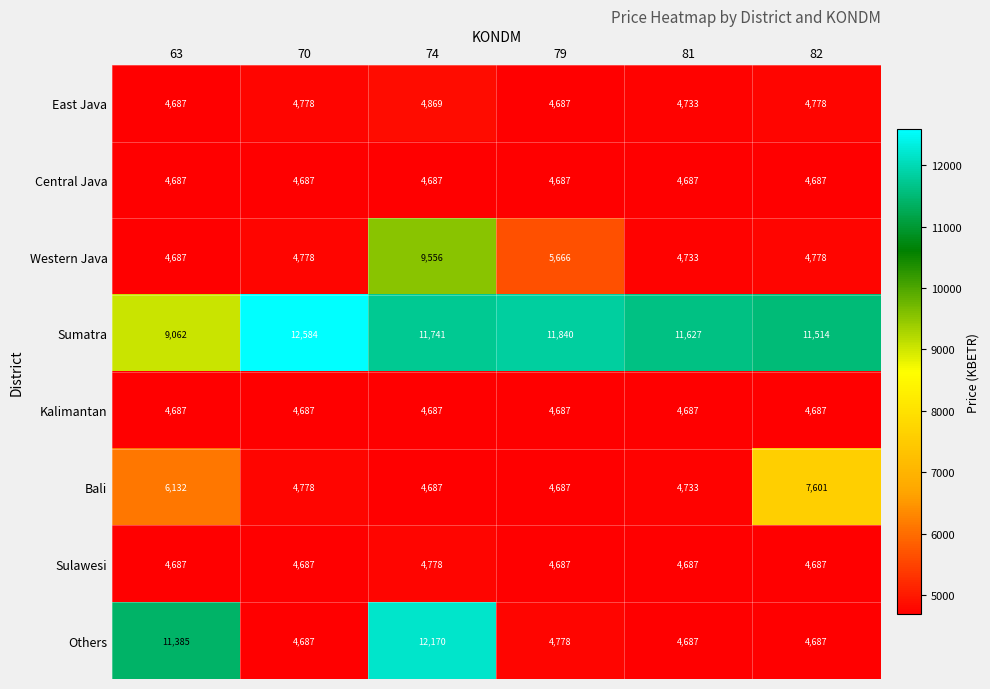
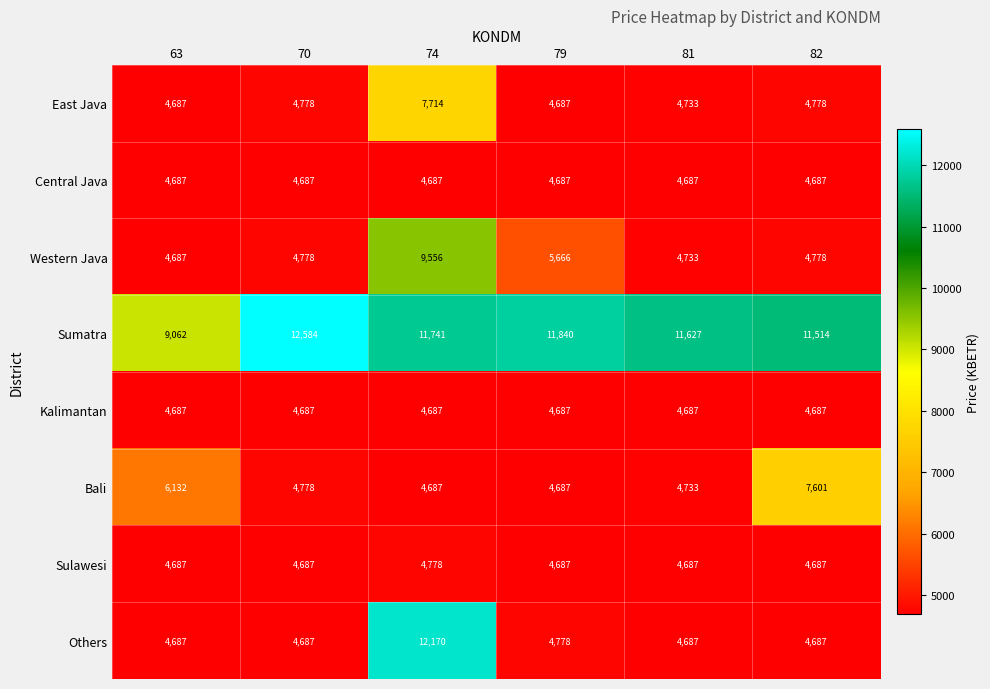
East Java, 74: 4,869 -> 7,714
Others, 63: 11,385 -> 4,687
